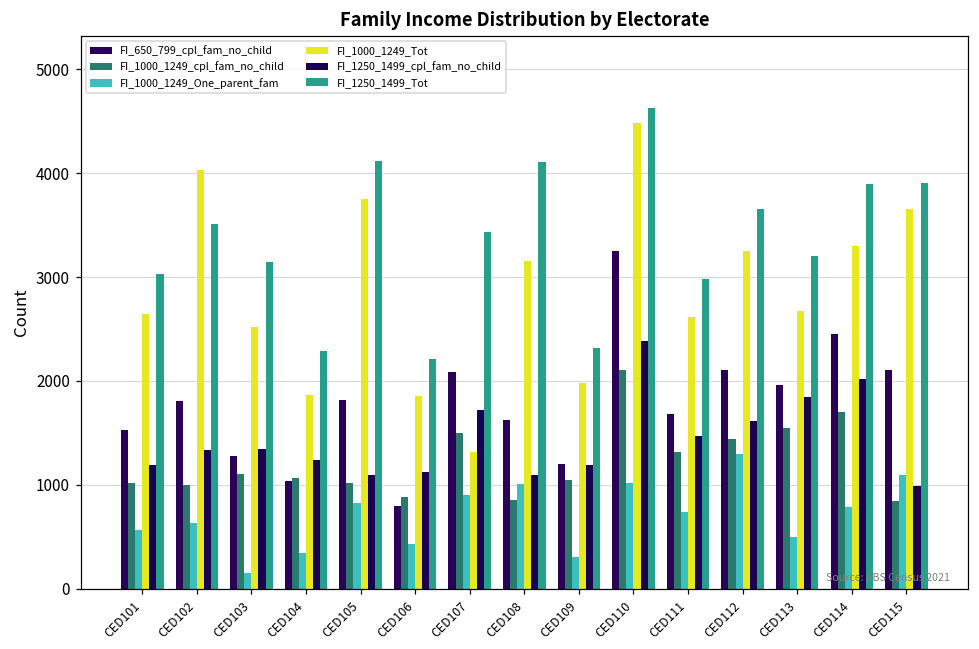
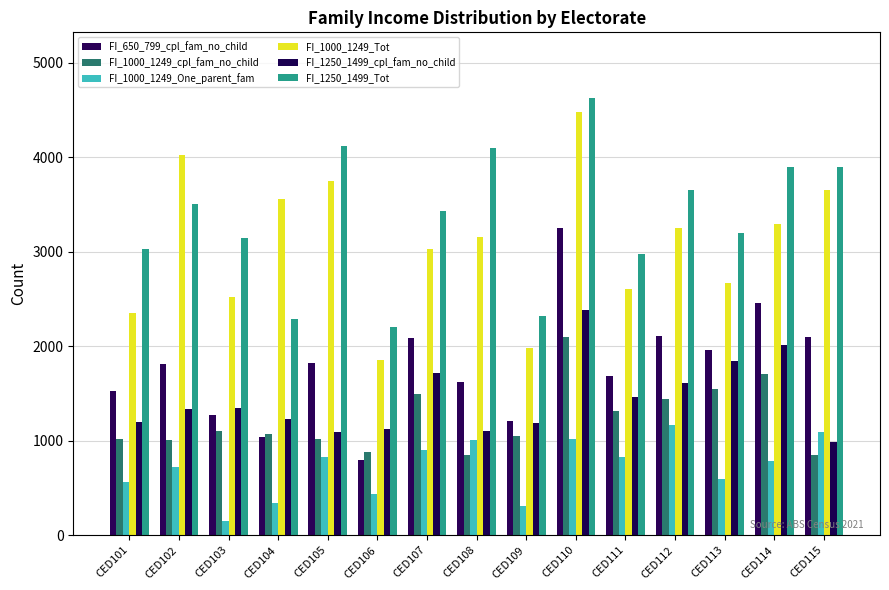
FI_1000_1249_Tot, CED101: 2600 -> 2300
FI_1000_1249_One_parent_fam, CED102: 600 -> 700
FI_1000_1249_Tot, CED104: 1900 -> 3600
FI_1000_1249_Tot, CED107: 1300 -> 3000
FI_1000_1249_One_parent_fam, CED111: 700 -> 800
FI_1000_1249_One_parent_fam, CED112: 1300 -> 1200
FI_1000_1249_One_parent_fam, CED113: 500 -> 600
